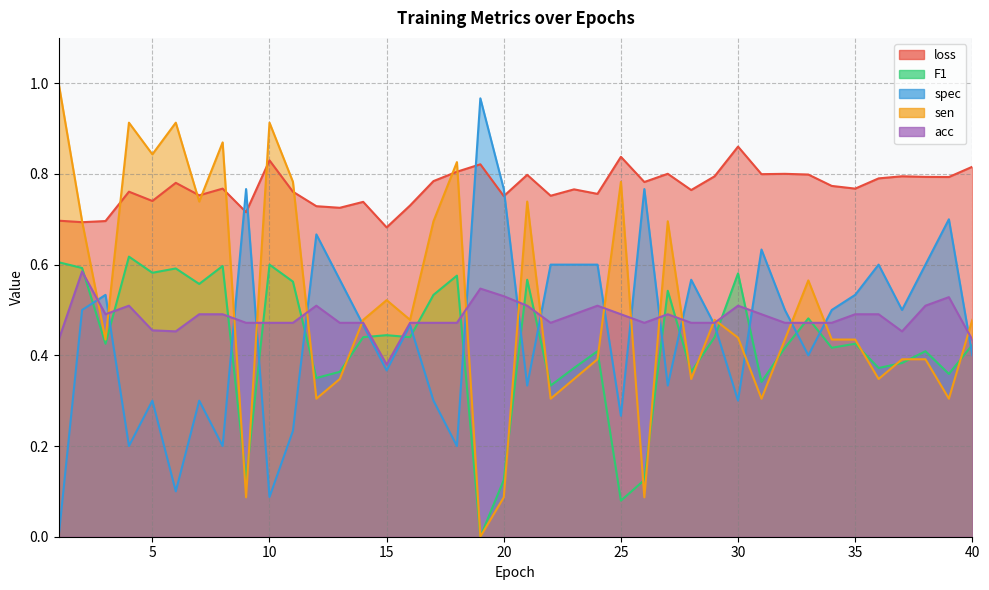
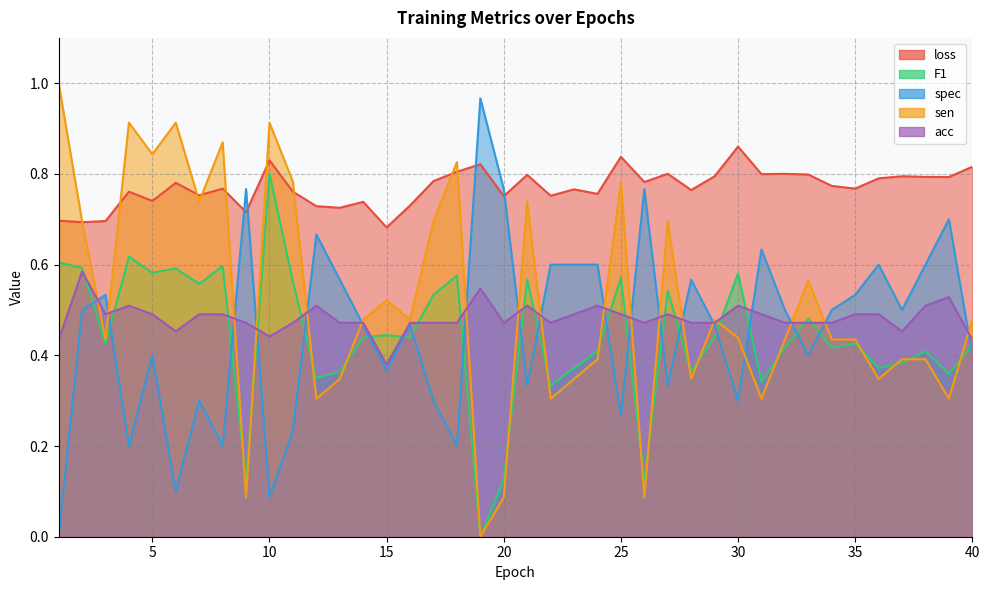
spec, 5: 0.3 -> 0.4
acc, 5: 0.46 -> 0.49
F1, 10: 0.6 -> 0.8
acc, 10: 0.47 -> 0.44
acc, 20: 0.53 -> 0.47
F1, 25: 0.08 -> 0.57
